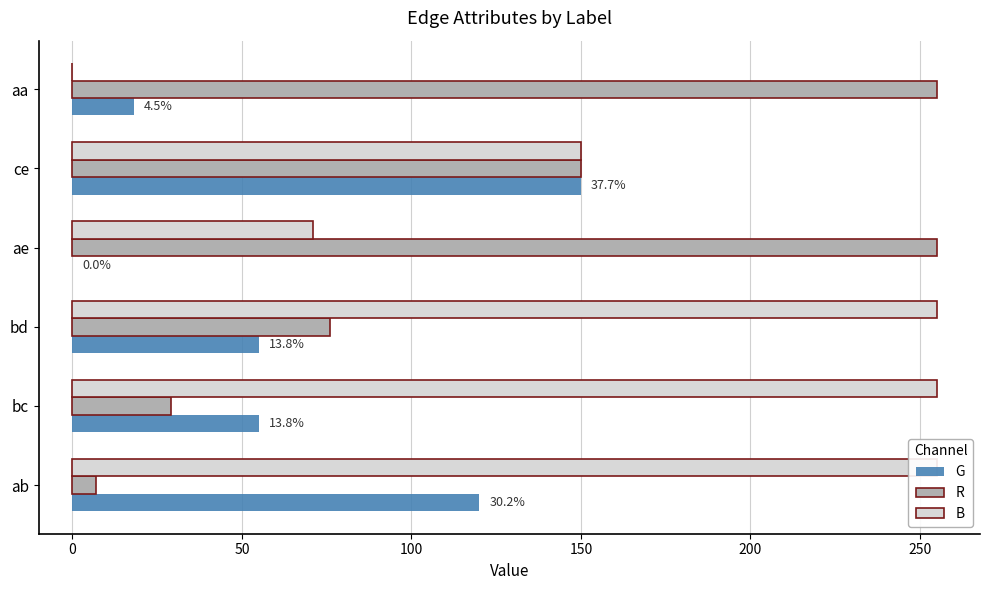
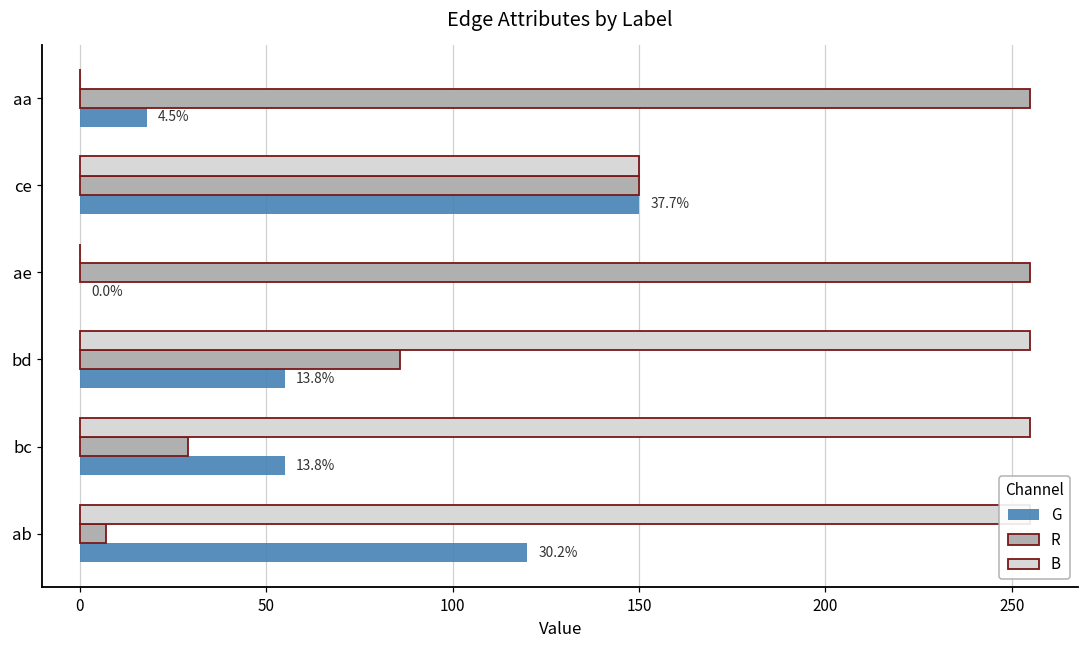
B, ae: 71 -> 0
R, bd: 76 -> 86
